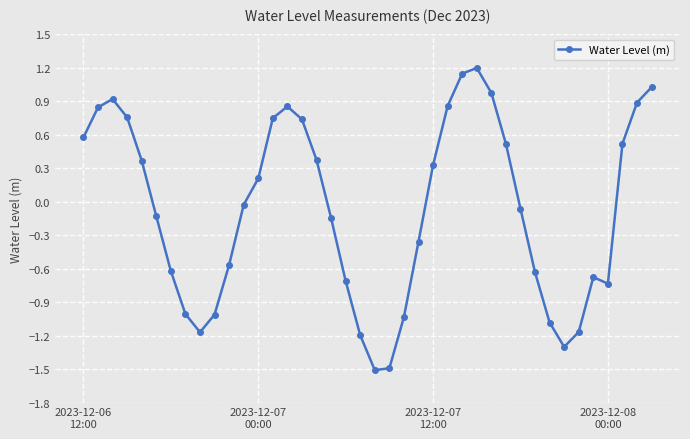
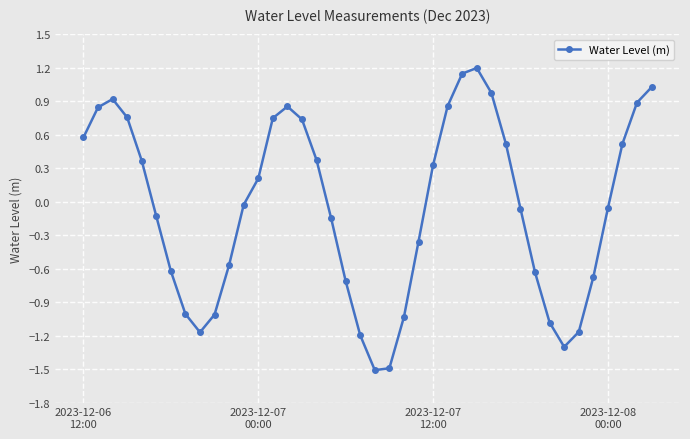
2023-12-08 00:00: -0.73 -> -0.06
